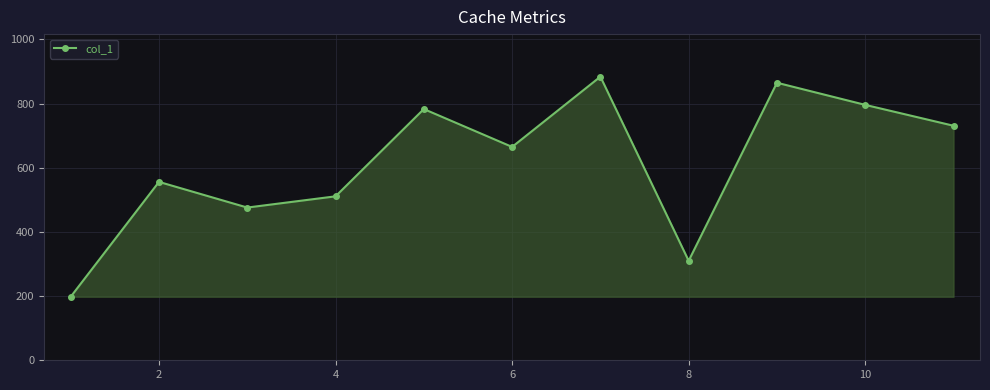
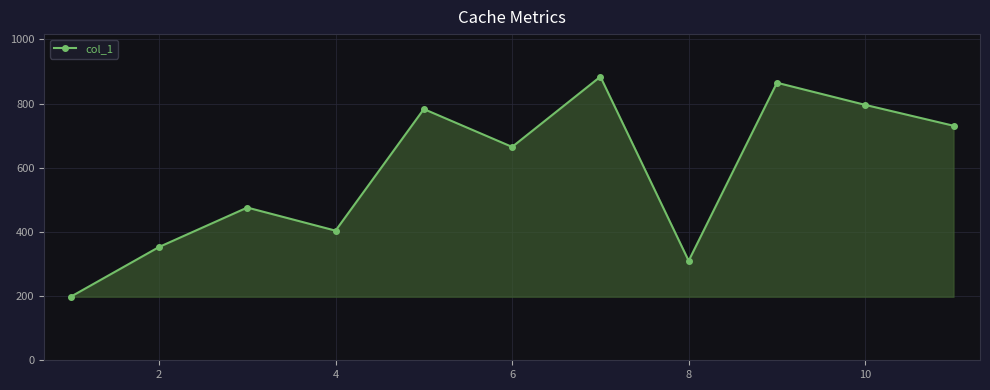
2: 560 -> 350
4: 510 -> 400
